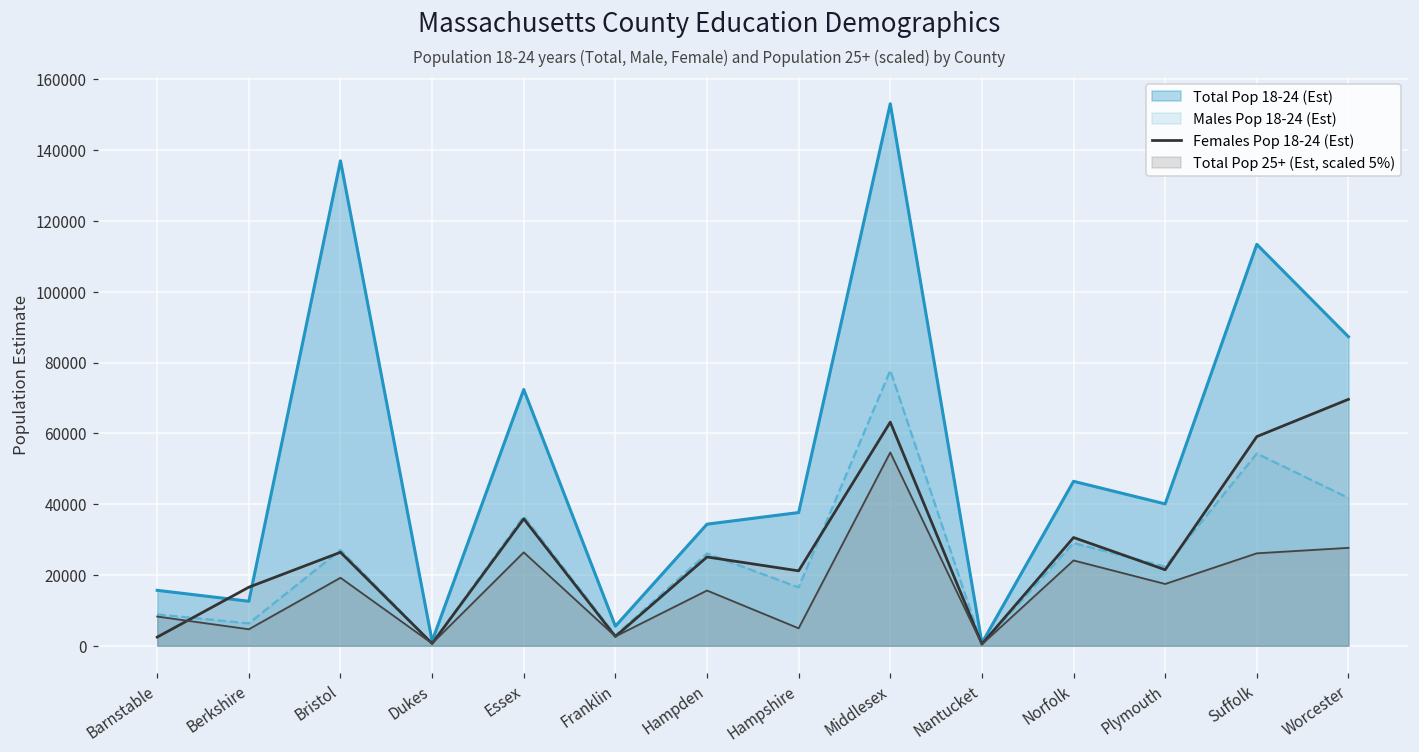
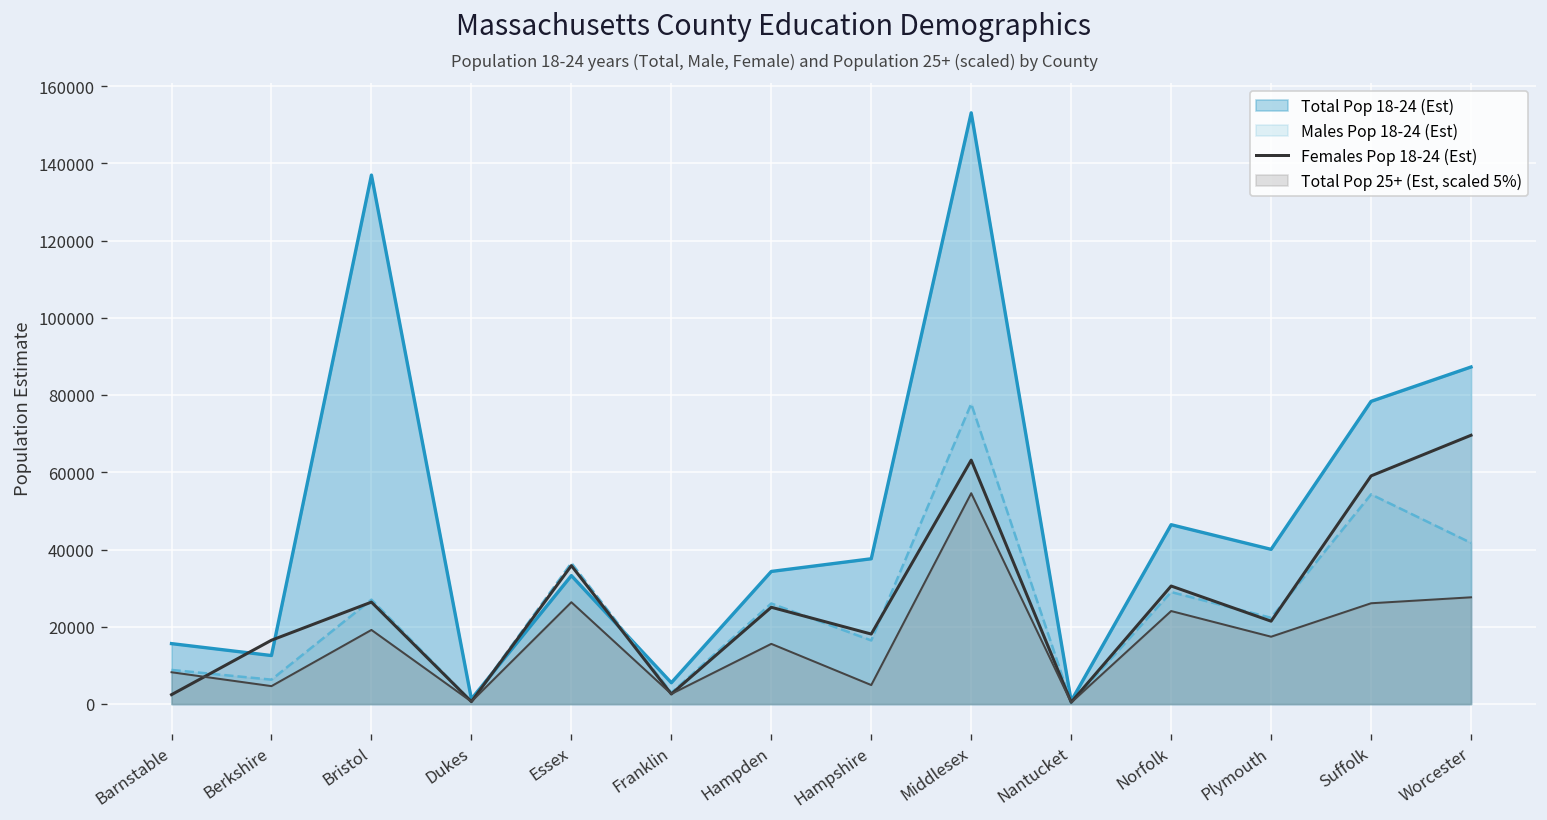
Total Pop 18-24 (Est), Essex: 72000 -> 33000
Females Pop 18-24 (Est), Hampshire: 21000 -> 18000
Total Pop 18-24 (Est), Suffolk: 113000 -> 78000
